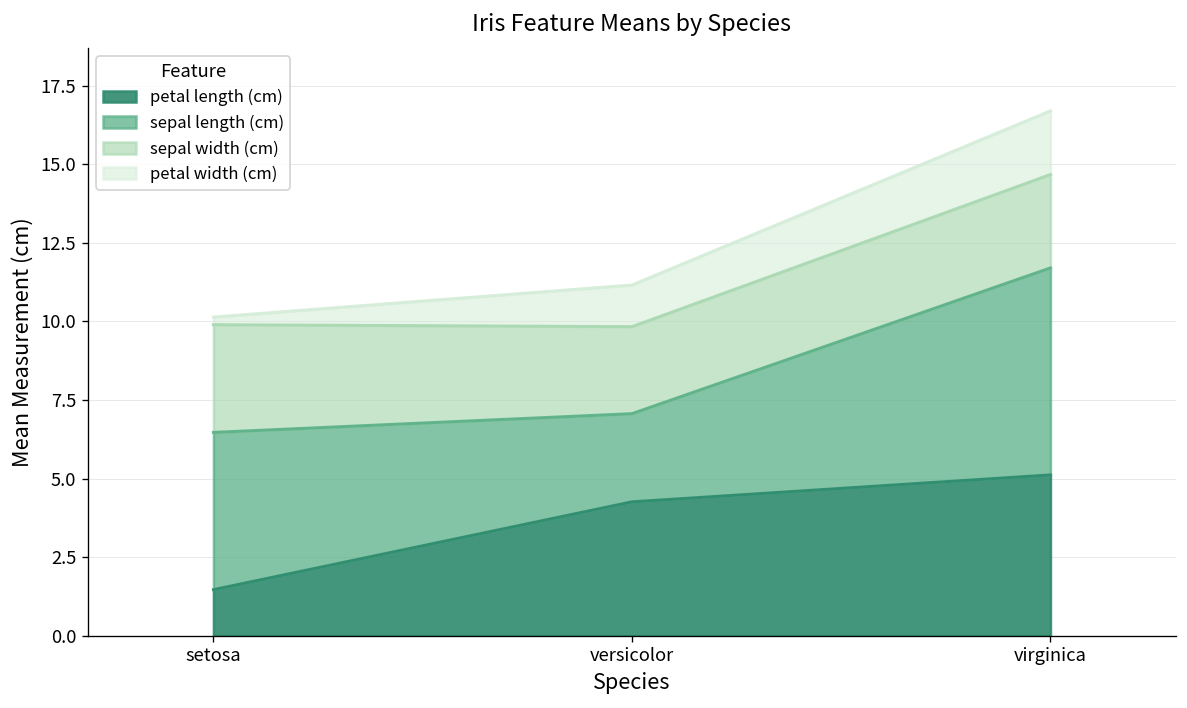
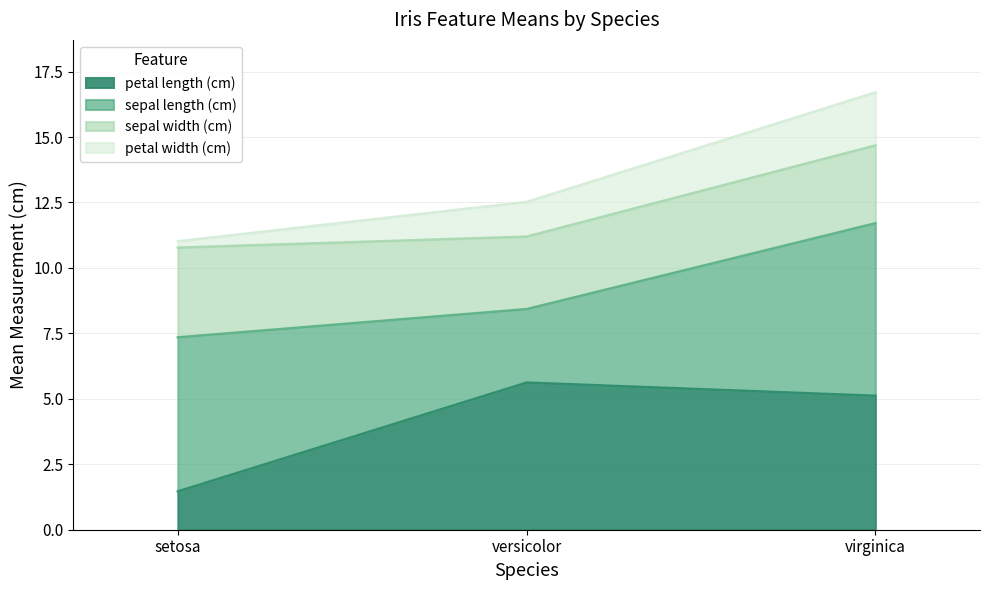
sepal length (cm), setosa: 5.0 -> 5.9
petal length (cm), versicolor: 4.3 -> 5.6
